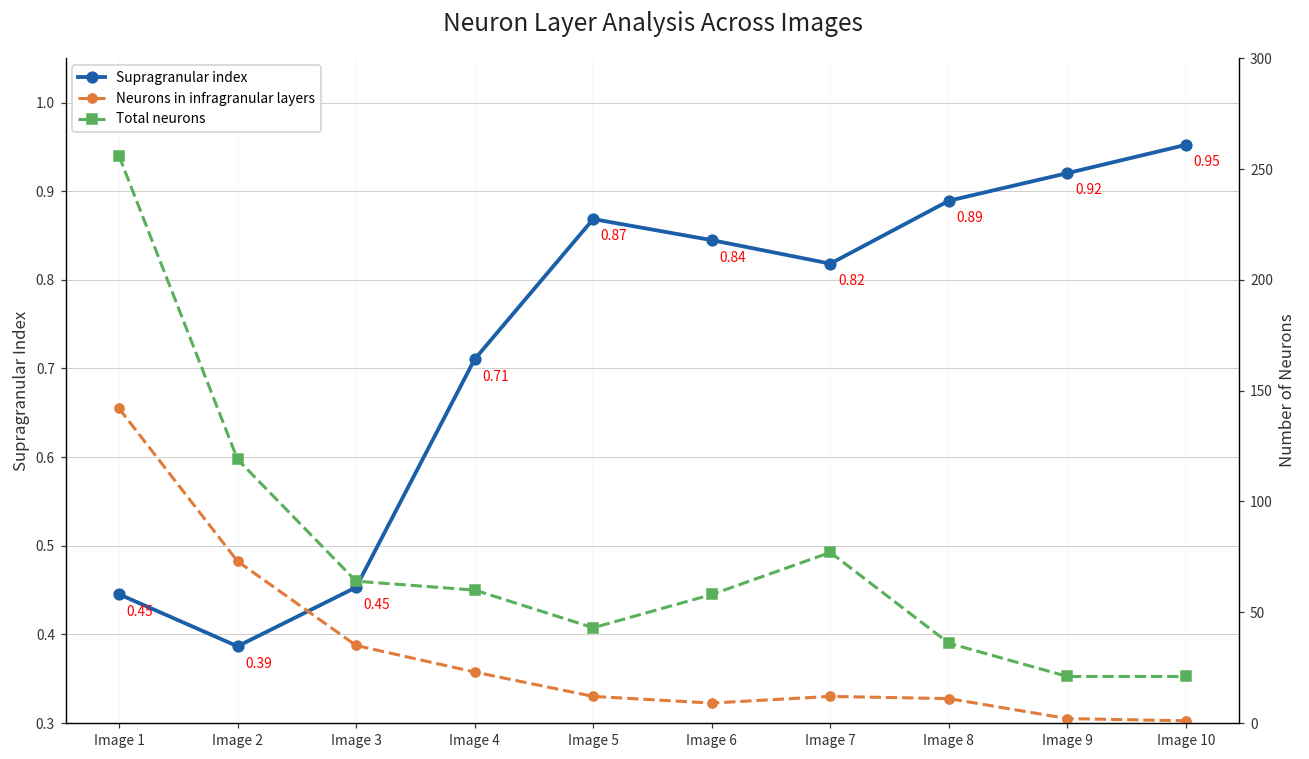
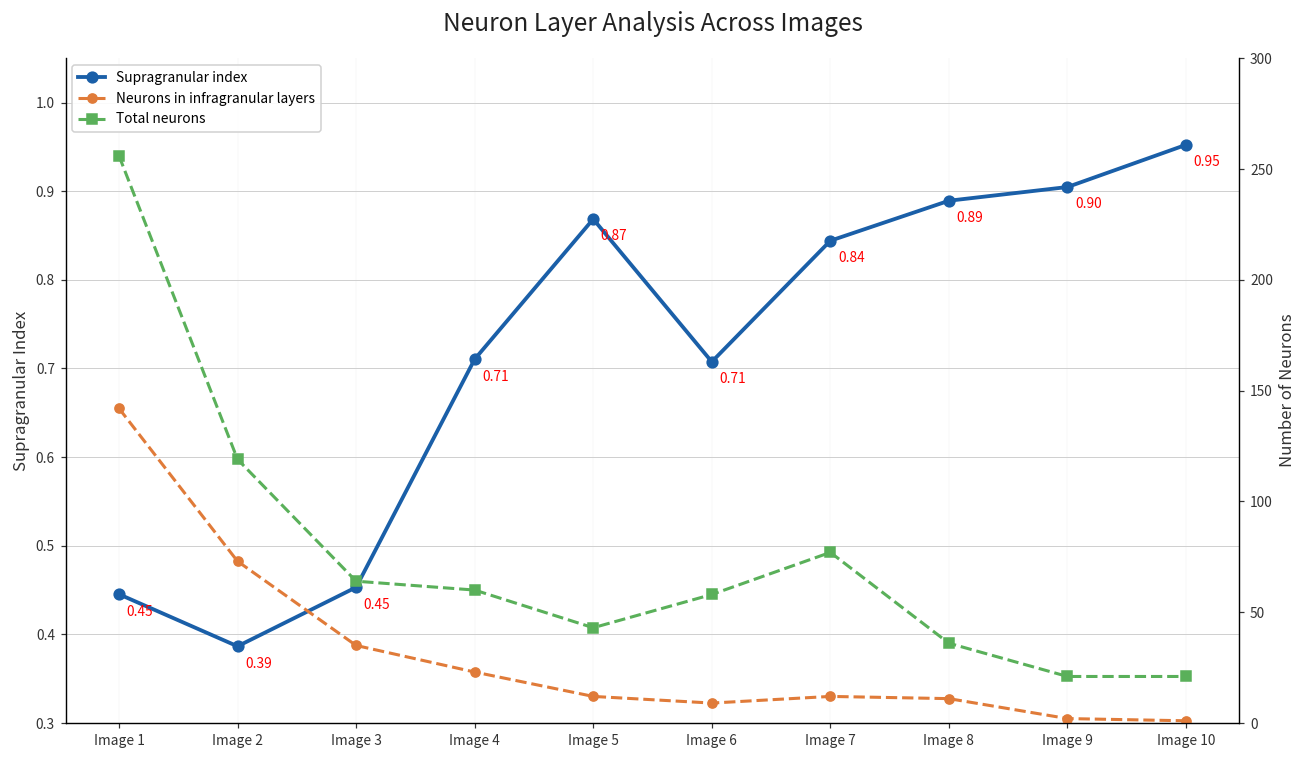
Supragranular index, Image 6: 0.84 -> 0.71
Supragranular index, Image 7: 0.82 -> 0.84
Supragranular index, Image 9: 0.92 -> 0.90
